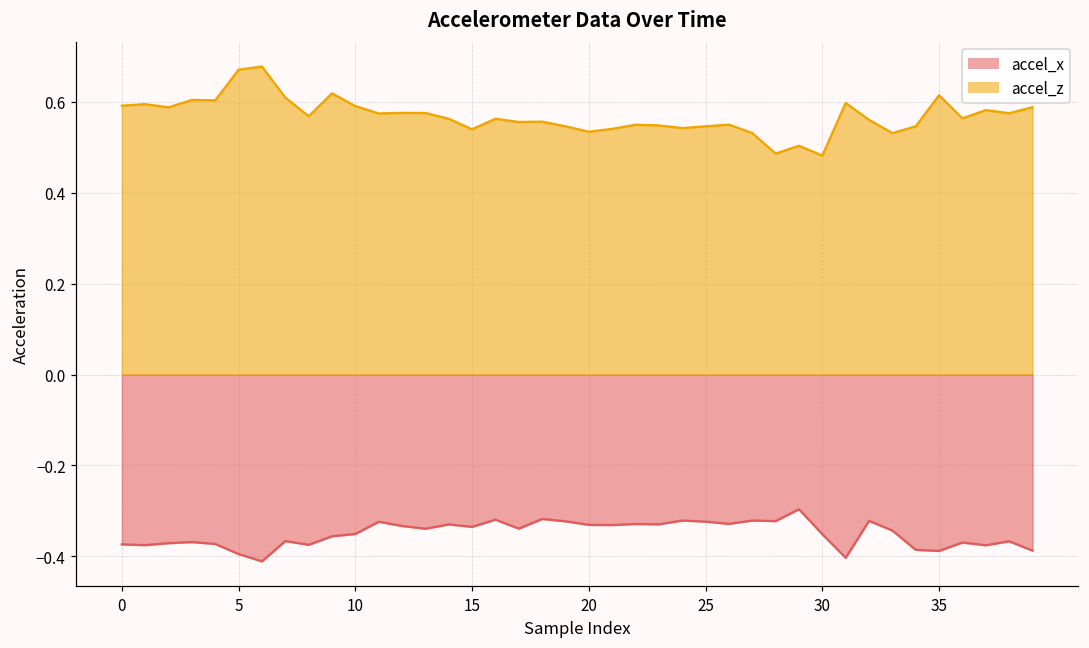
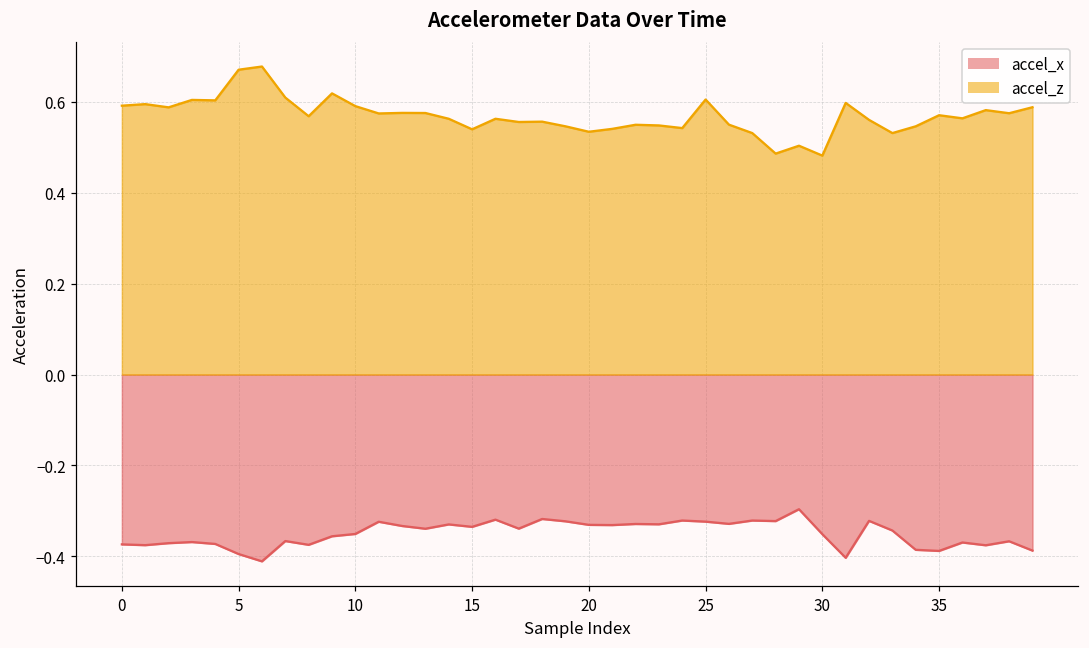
accel_z, 25: 0.55 -> 0.61
accel_z, 35: 0.61 -> 0.57
